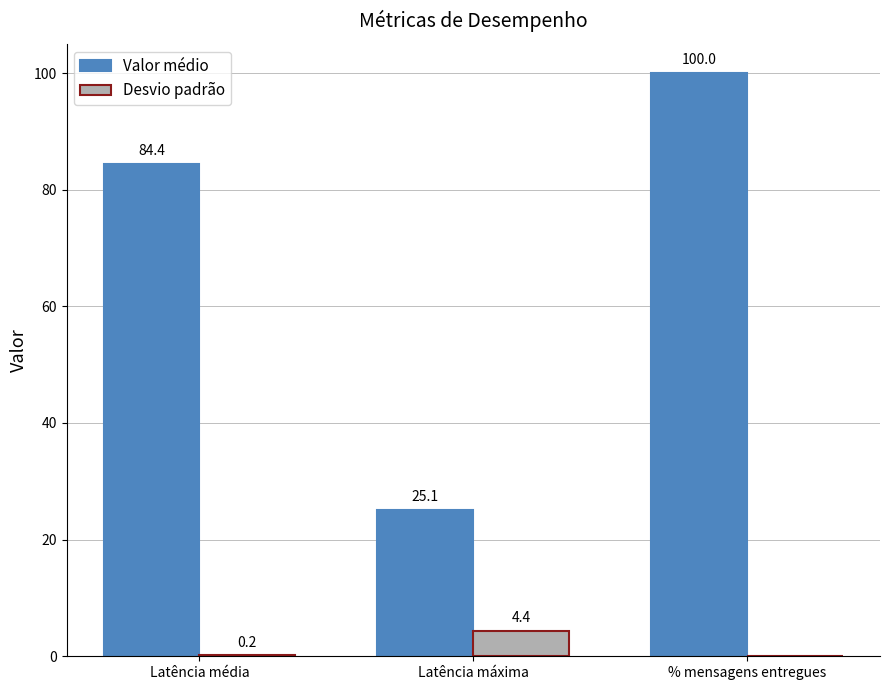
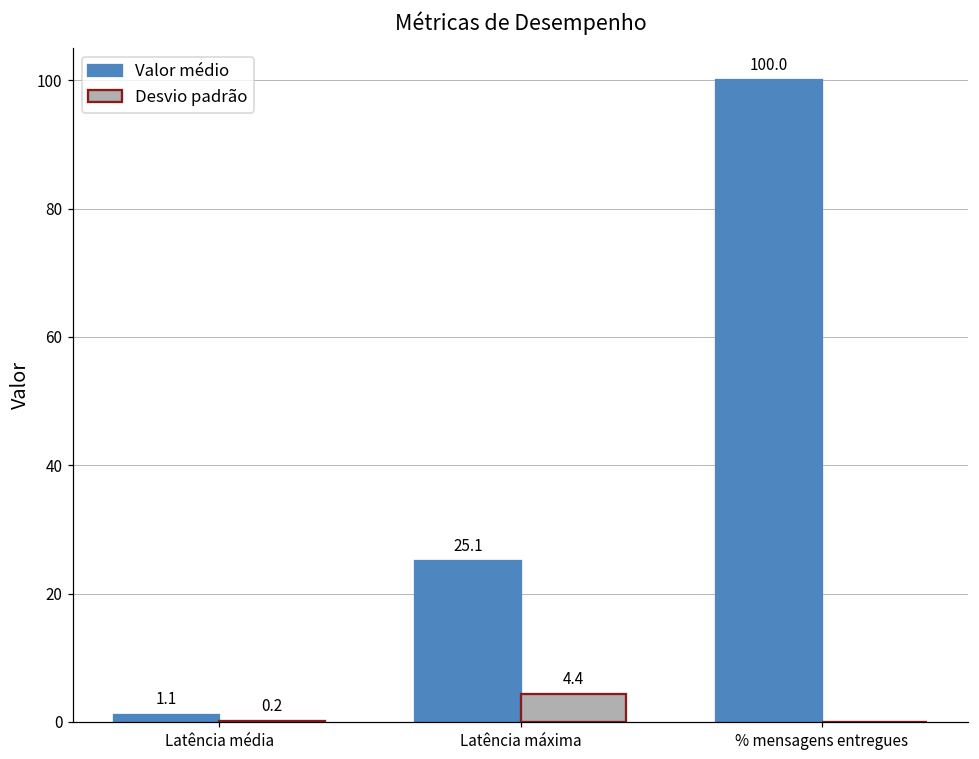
Valor médio, Latência média: 84.4 -> 1.1
